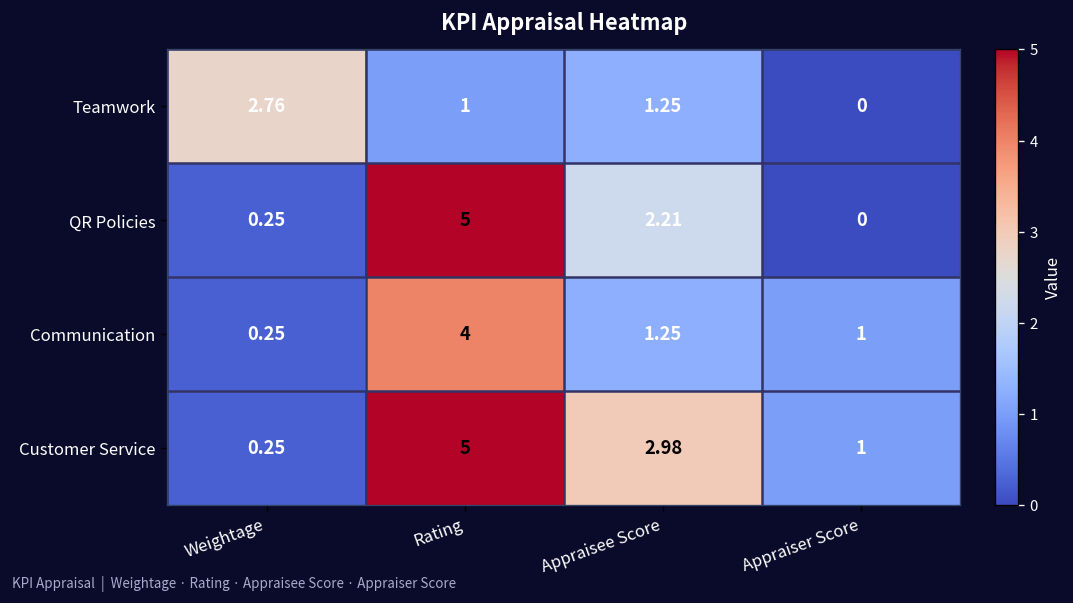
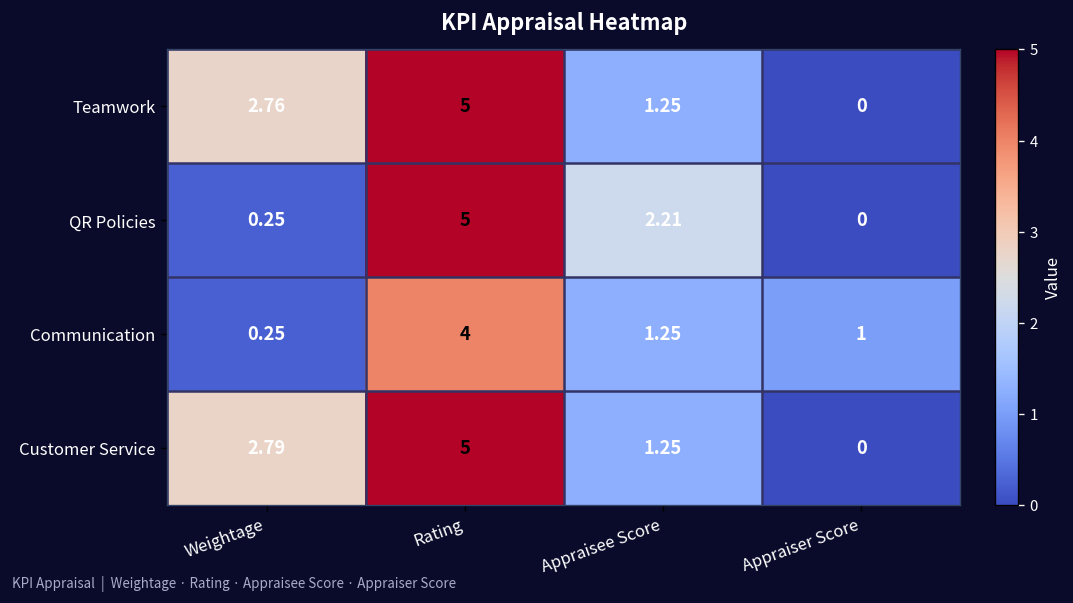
Teamwork, Rating: 1 -> 5
Customer Service, Weightage: 0.25 -> 2.79
Customer Service, Appraisee Score: 2.98 -> 1.25
Customer Service, Appraiser Score: 1 -> 0
